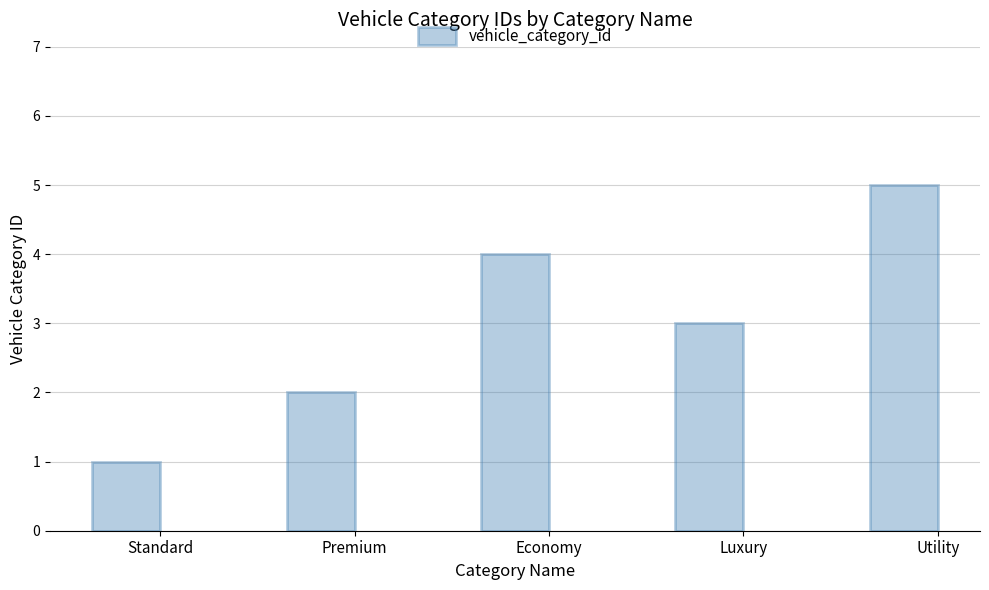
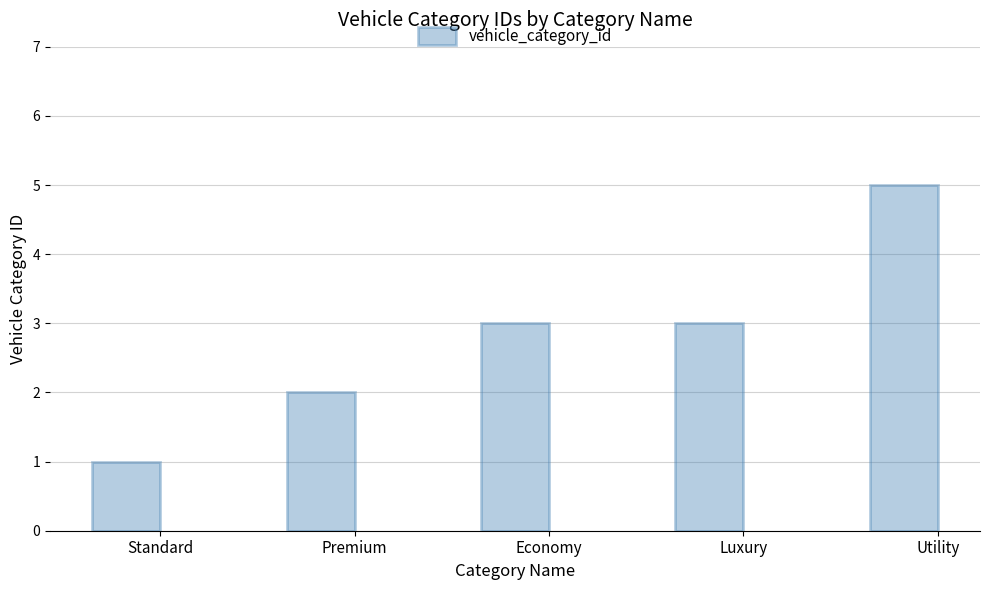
Economy: 4 -> 3
